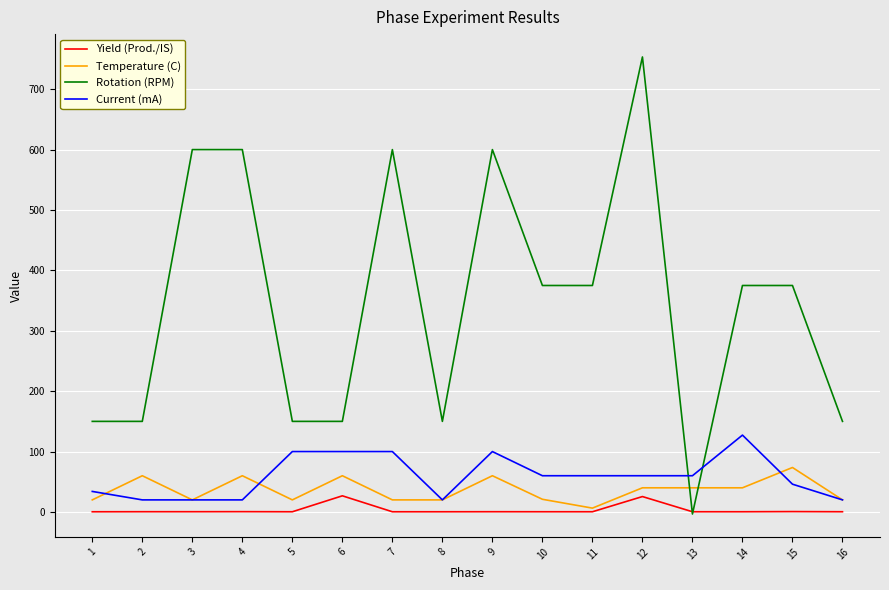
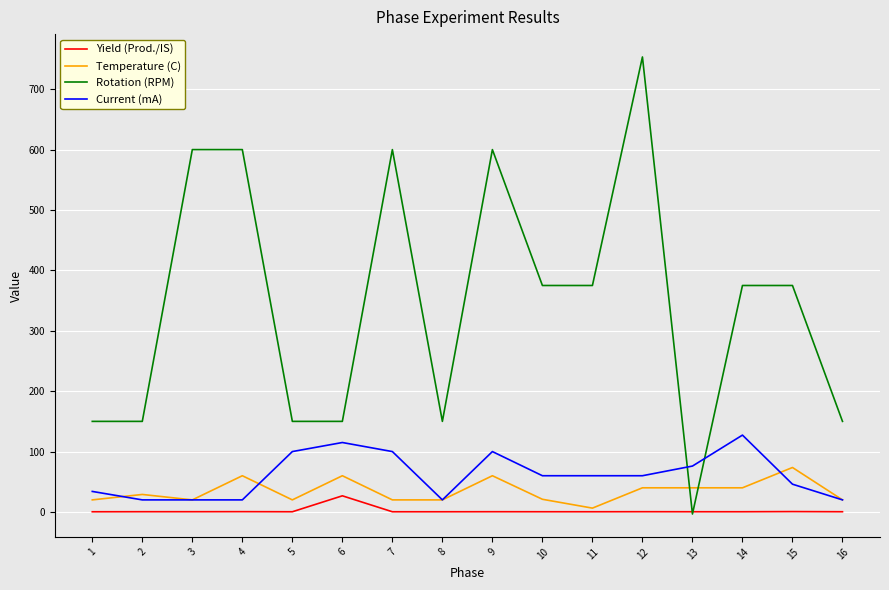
Temperature (C), 2: 60 -> 30
Current (mA), 6: 100 -> 120
Yield (Prod./IS), 12: 30 -> 0
Current (mA), 13: 60 -> 80
